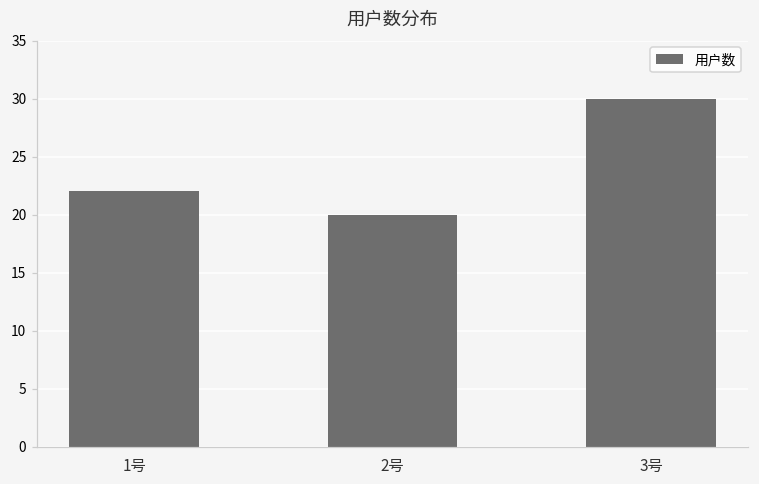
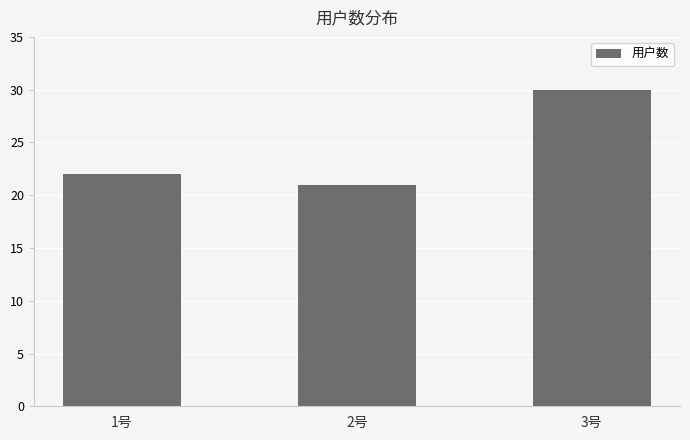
2号: 20 -> 21
